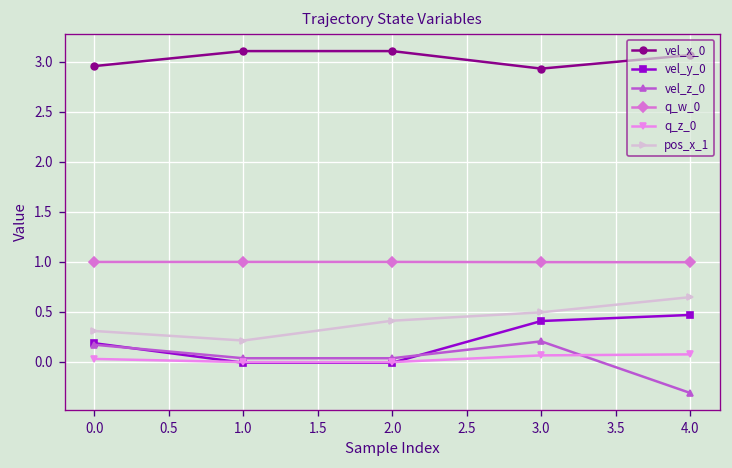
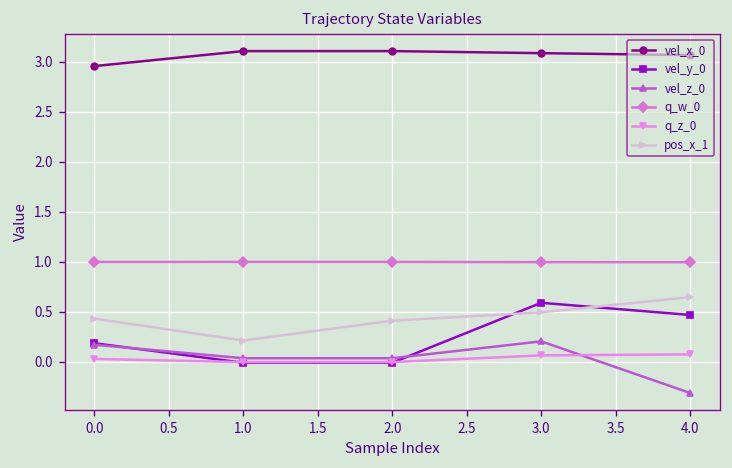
pos_x_1, 0.0: 0.3 -> 0.4
vel_x_0, 3.0: 2.9 -> 3.1
vel_y_0, 3.0: 0.4 -> 0.6
